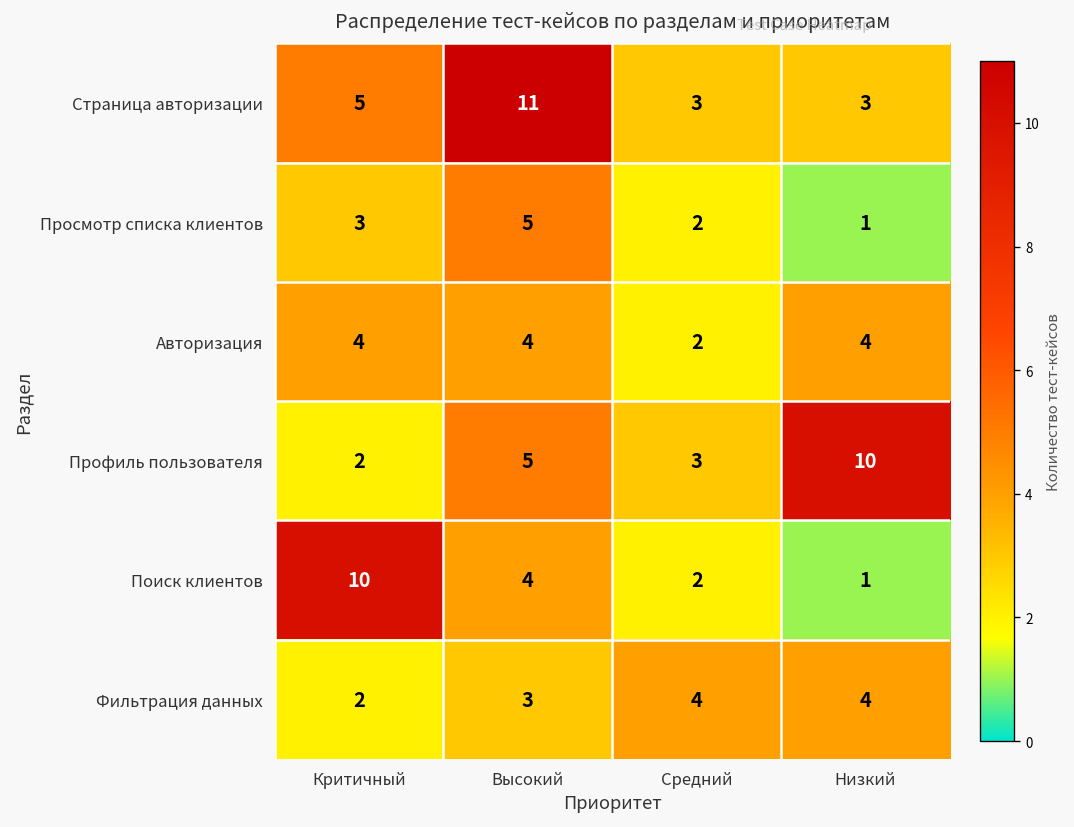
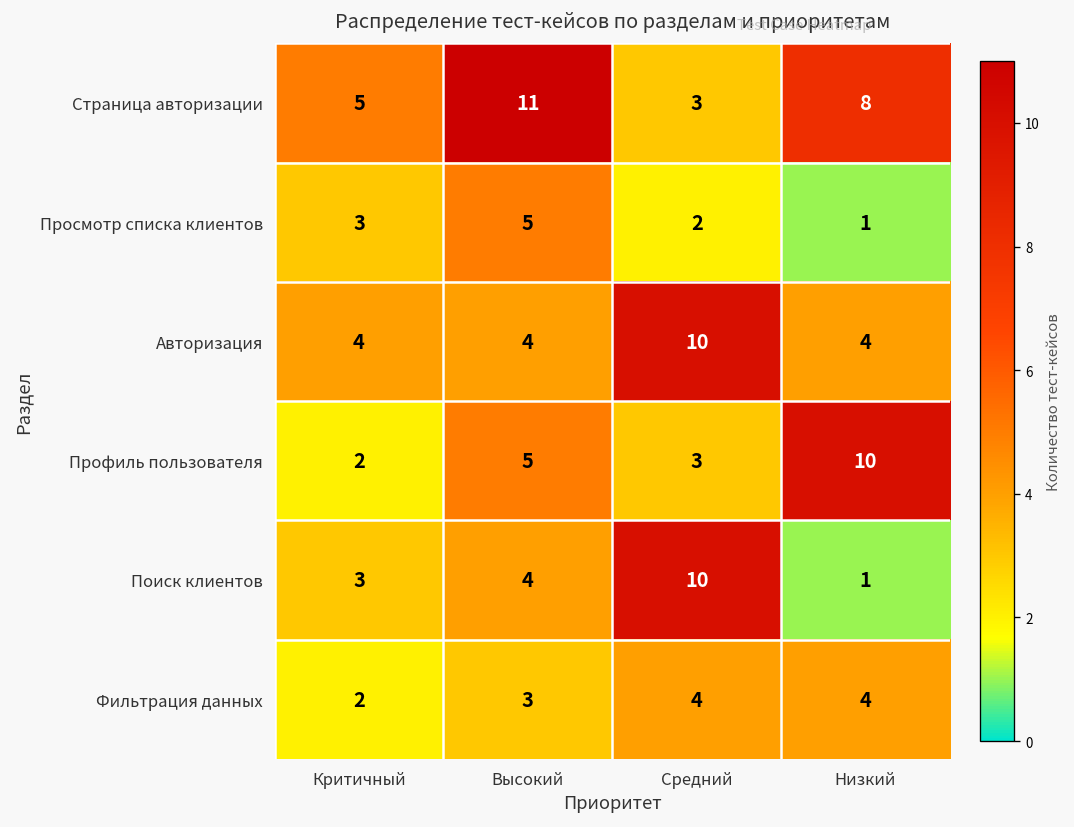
Страница авторизации, Низкий: 3 -> 8
Авторизация, Средний: 2 -> 10
Поиск клиентов, Критичный: 10 -> 3
Поиск клиентов, Средний: 2 -> 10
